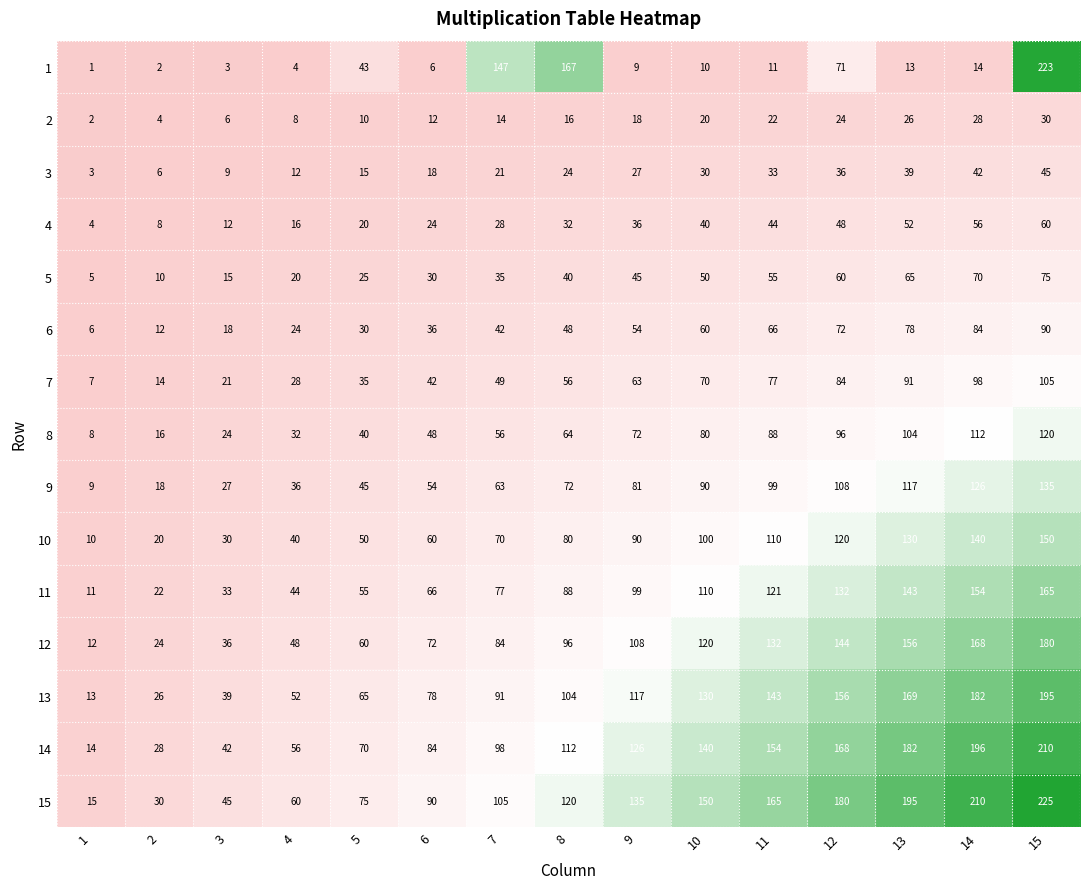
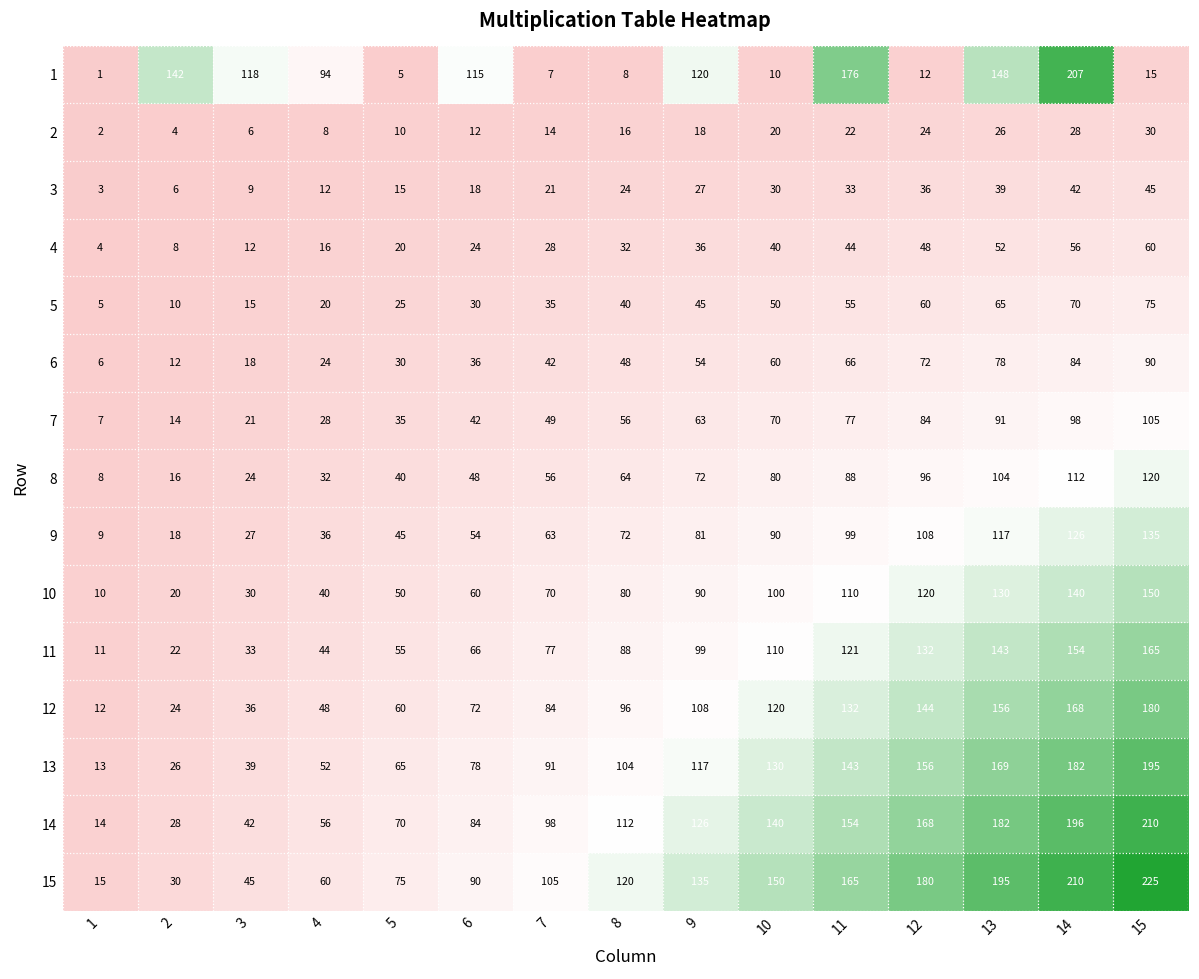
1, 2: 2 -> 142
1, 3: 3 -> 118
1, 4: 4 -> 94
1, 5: 43 -> 5
1, 6: 6 -> 115
1, 7: 147 -> 7
1, 8: 167 -> 8
1, 9: 9 -> 120
1, 11: 11 -> 176
1, 12: 71 -> 12
1, 13: 13 -> 148
1, 14: 14 -> 207
1, 15: 223 -> 15
